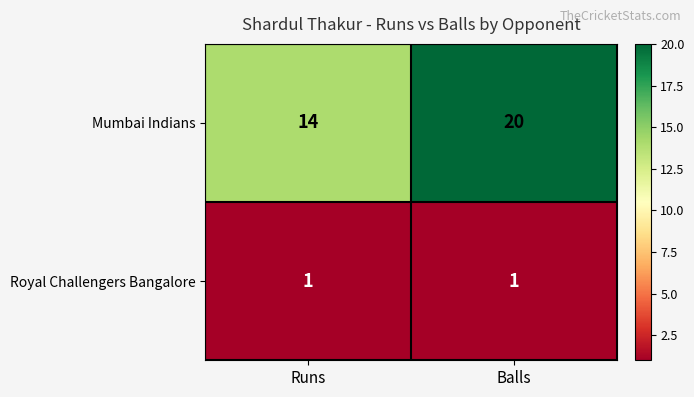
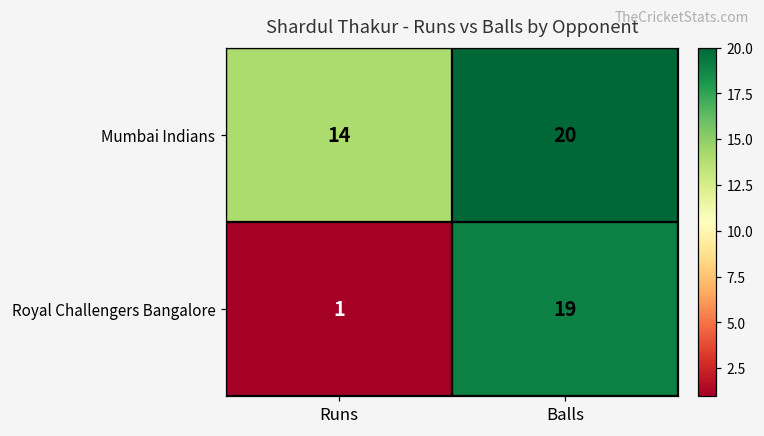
Royal Challengers Bangalore, Balls: 1 -> 19
